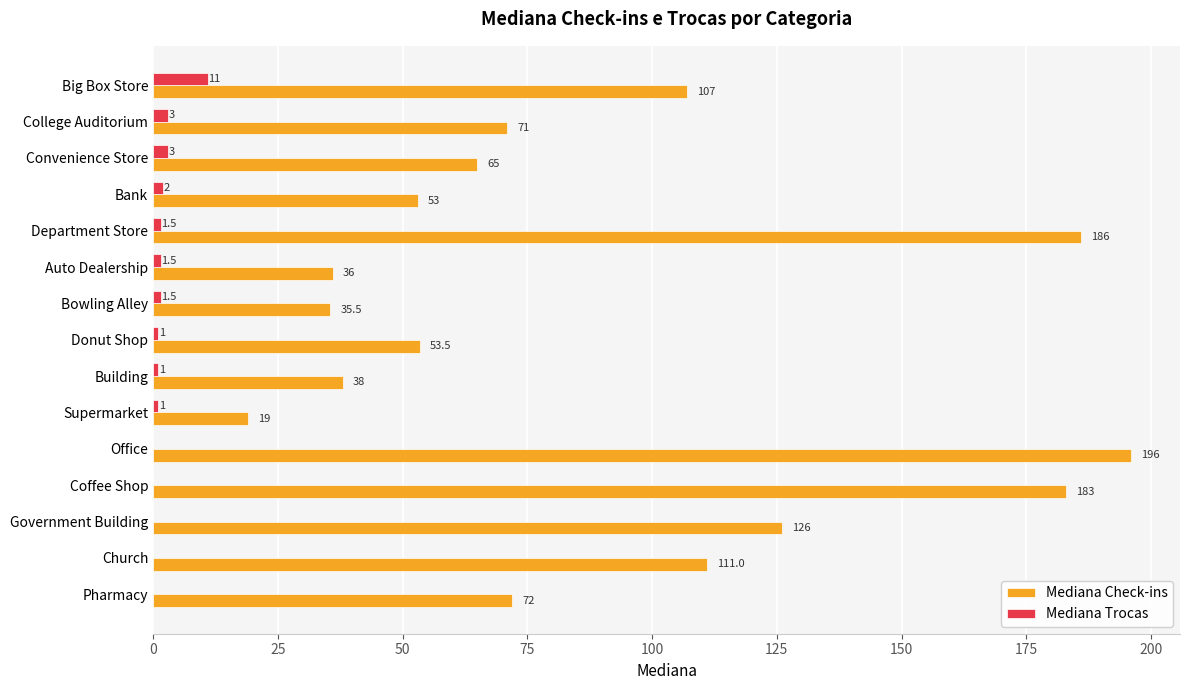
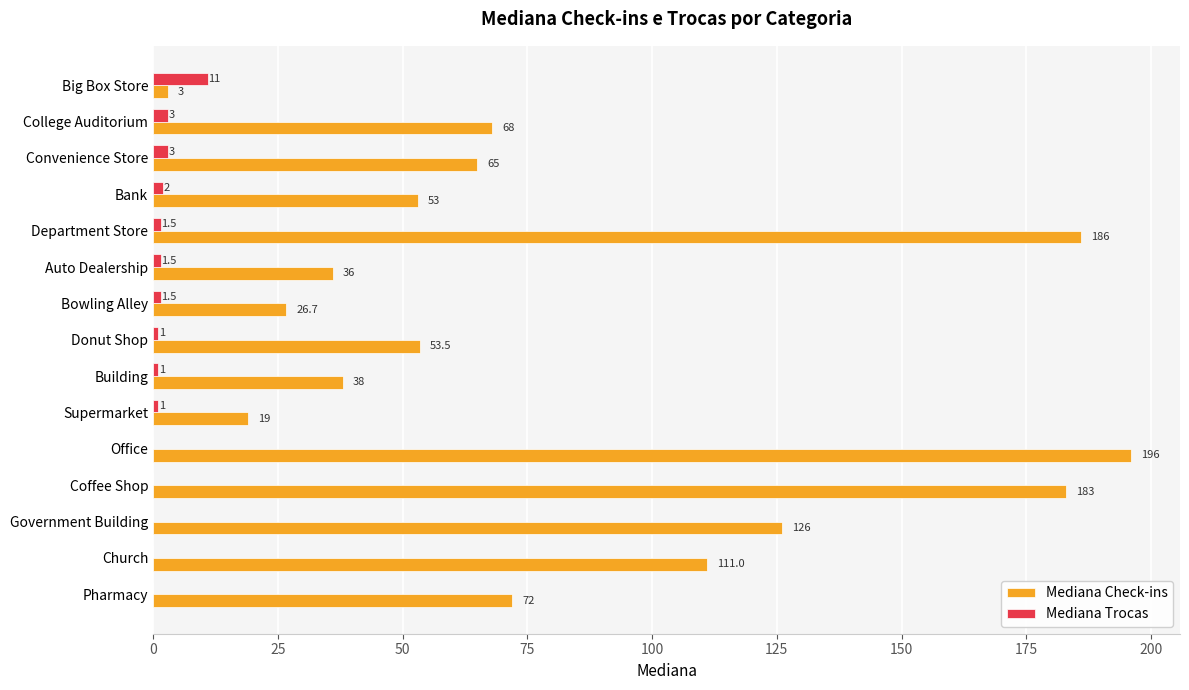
Mediana Check-ins, Big Box Store: 107 -> 3
Mediana Check-ins, College Auditorium: 71 -> 68
Mediana Check-ins, Bowling Alley: 35.5 -> 26.7
